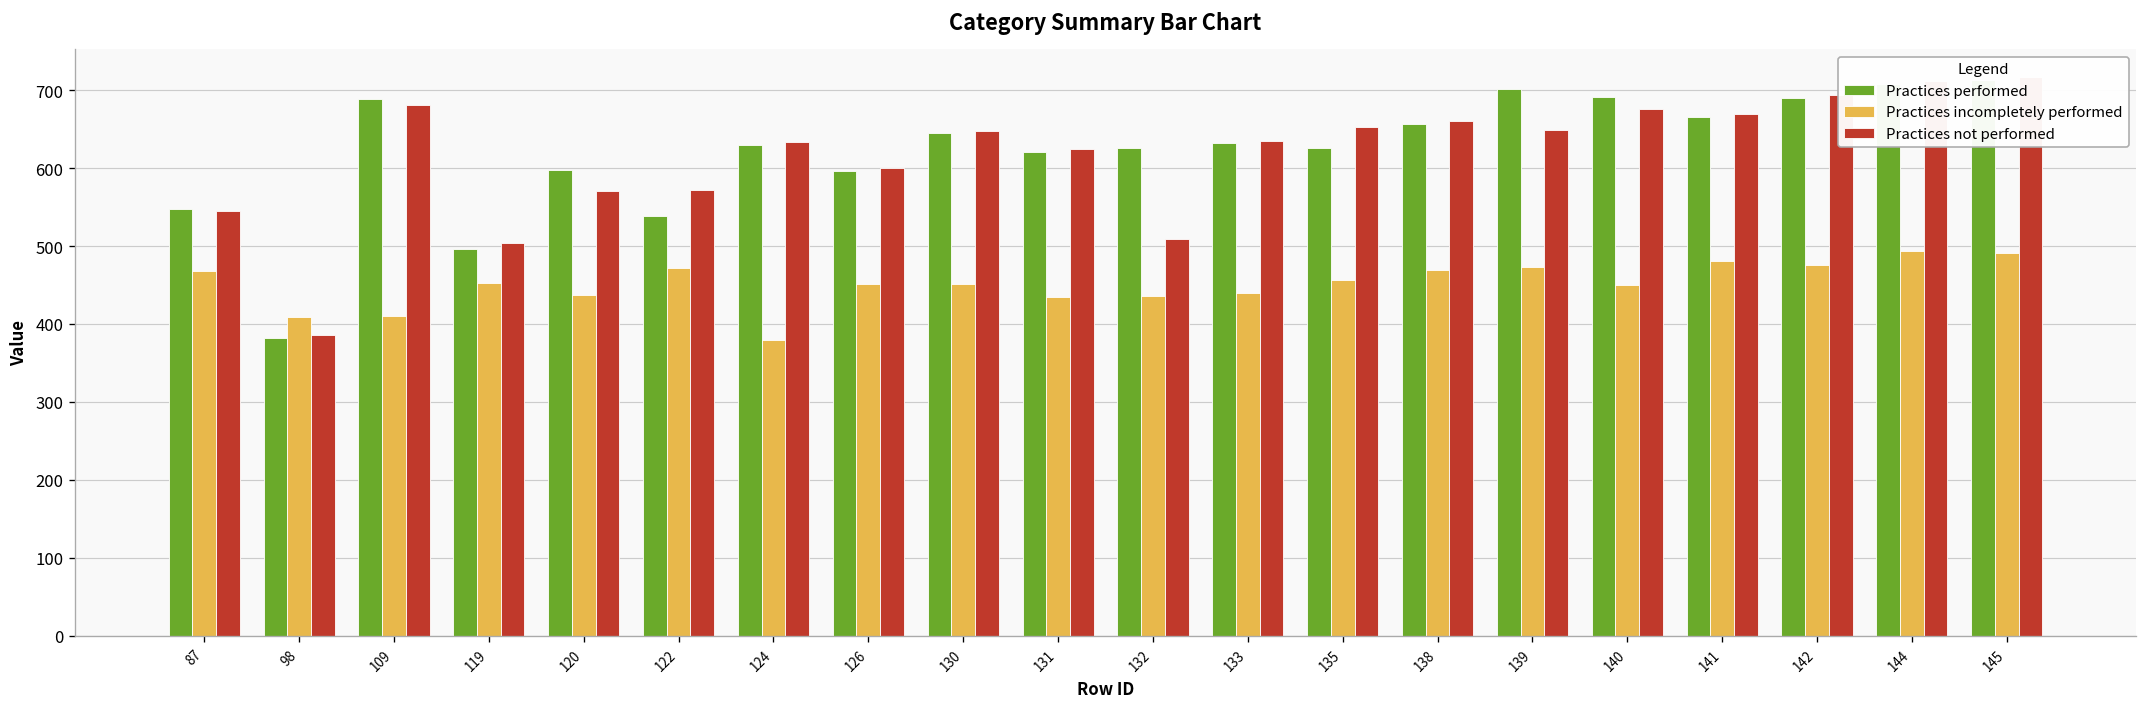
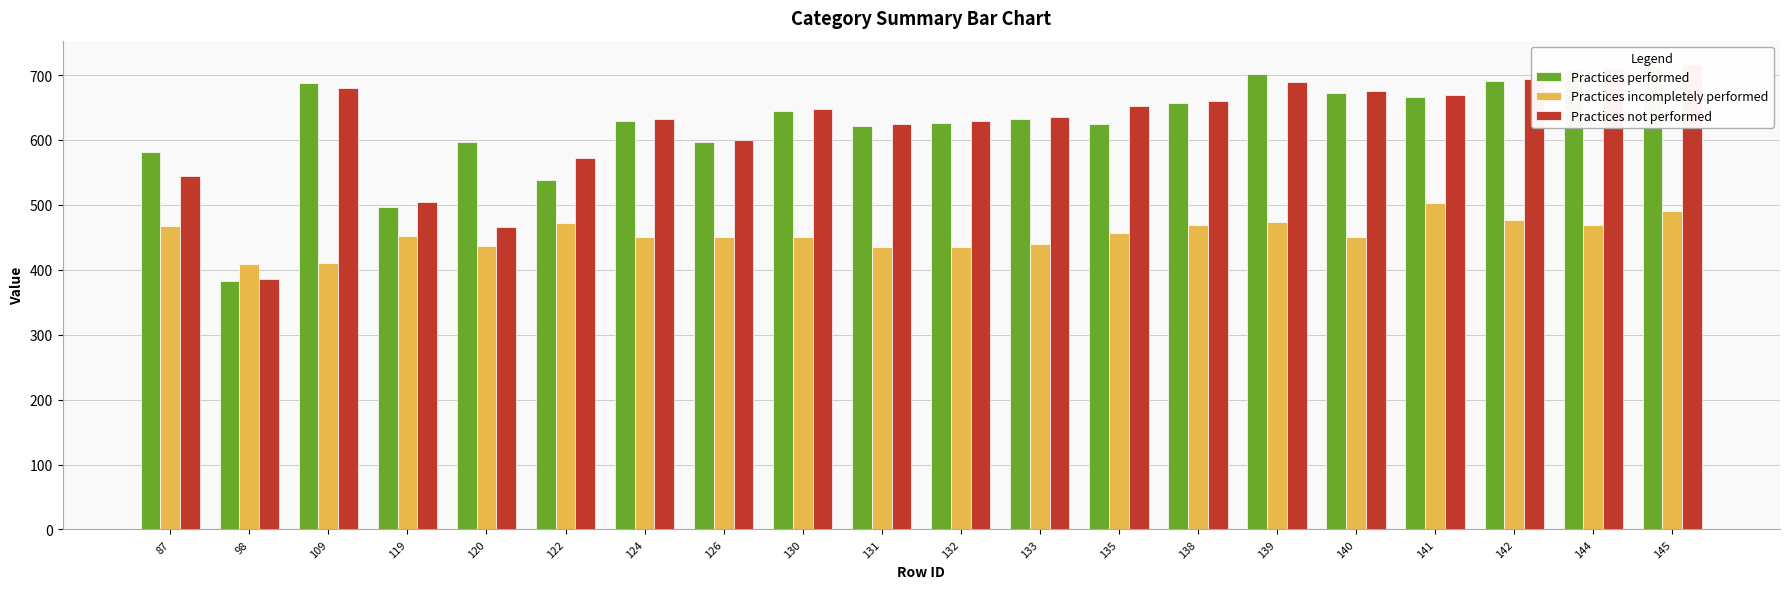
Practices performed, 87: 550 -> 580
Practices not performed, 120: 570 -> 470
Practices incompletely performed, 124: 380 -> 450
Practices not performed, 132: 510 -> 630
Practices not performed, 139: 650 -> 690
Practices performed, 140: 690 -> 670
Practices incompletely performed, 141: 480 -> 500
Practices incompletely performed, 144: 490 -> 470
